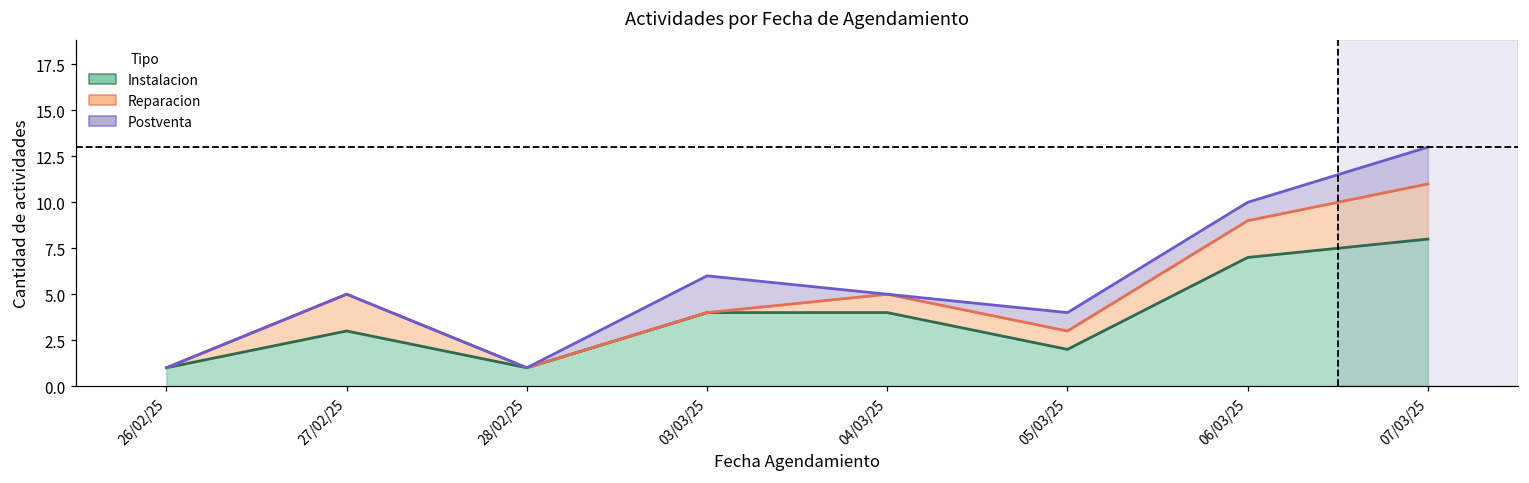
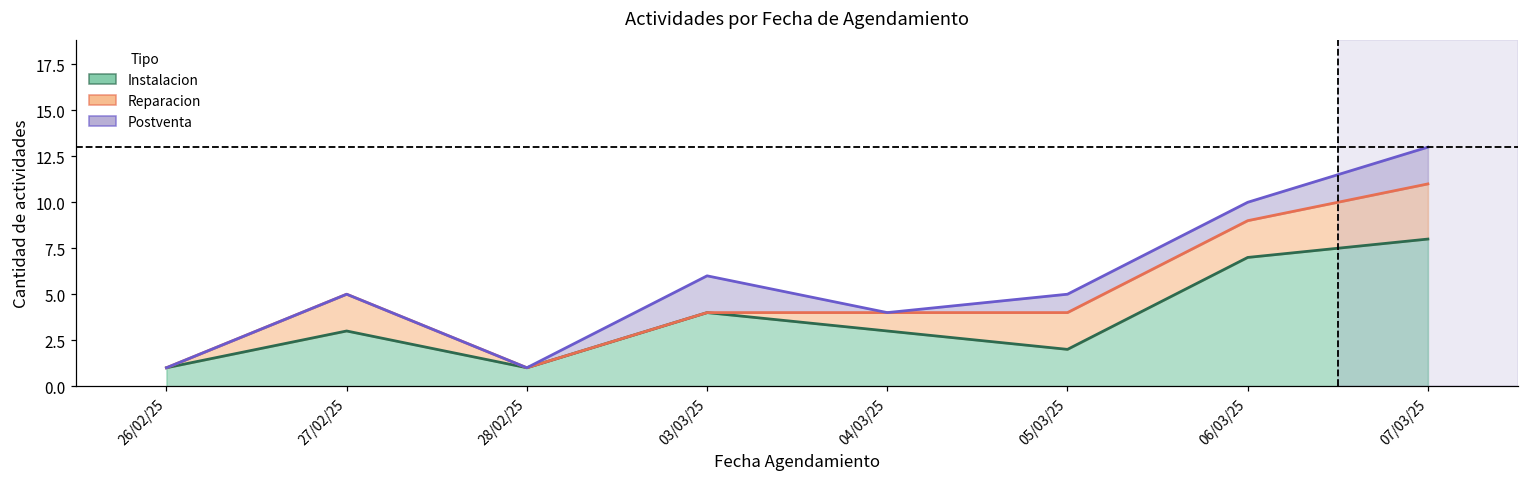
Instalacion, 04/03/25: 4 -> 3
Reparacion, 05/03/25: 1 -> 2
